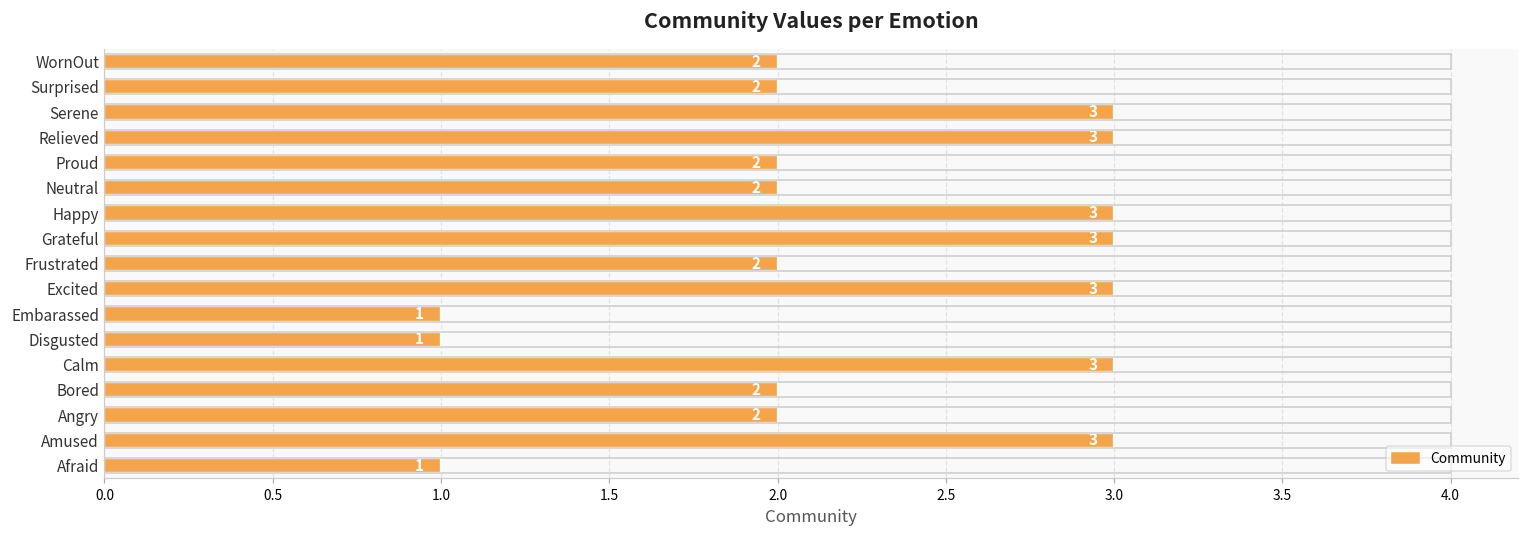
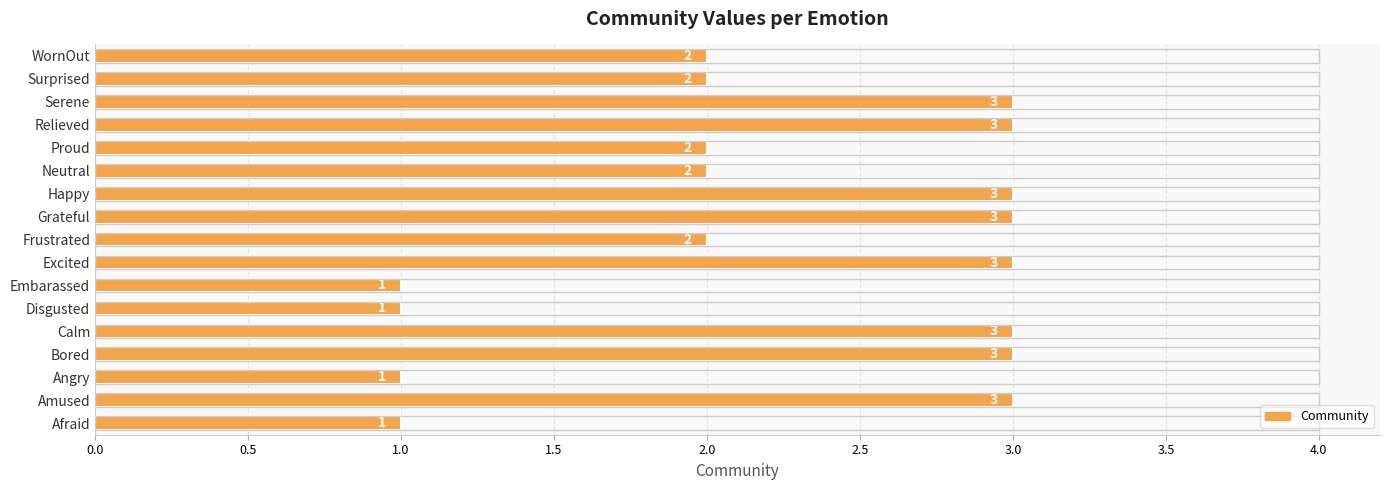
Bored: 2 -> 3
Angry: 2 -> 1
